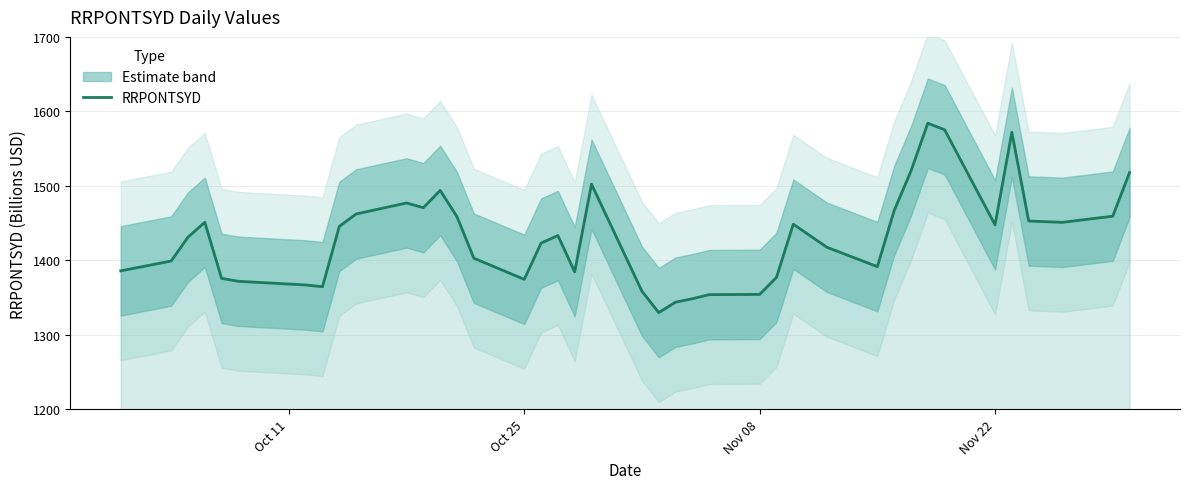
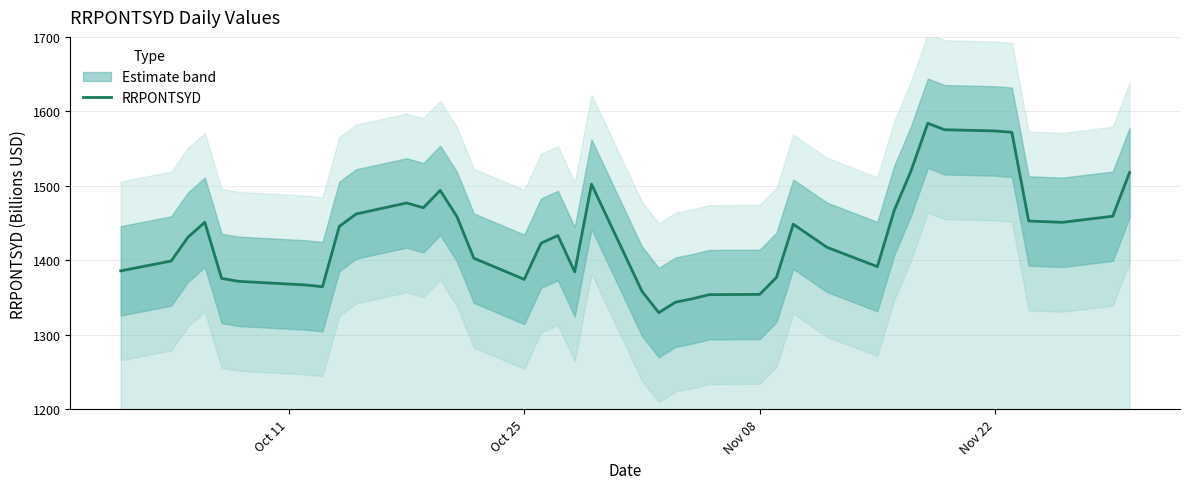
RRPONTSYD, Nov 22: 1450 -> 1570
